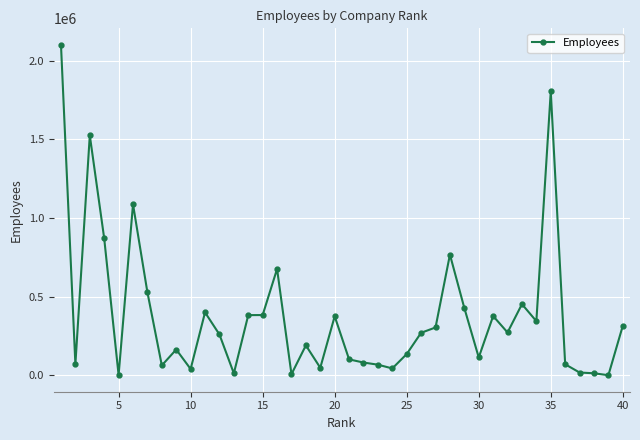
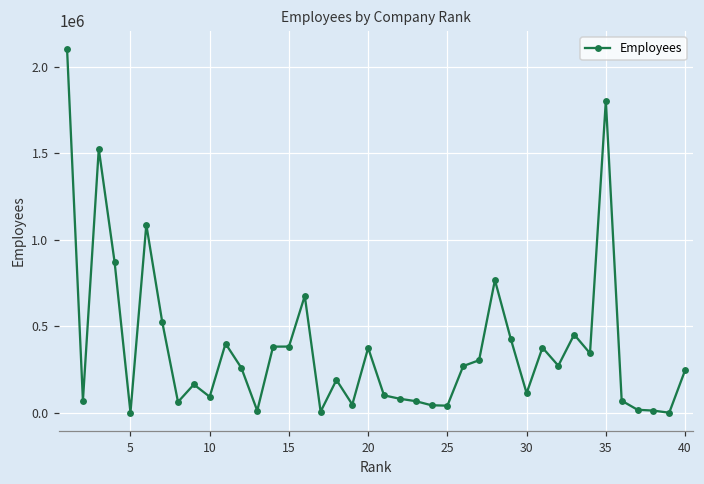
10: 40000 -> 90000
25: 140000 -> 40000
40: 310000 -> 250000
